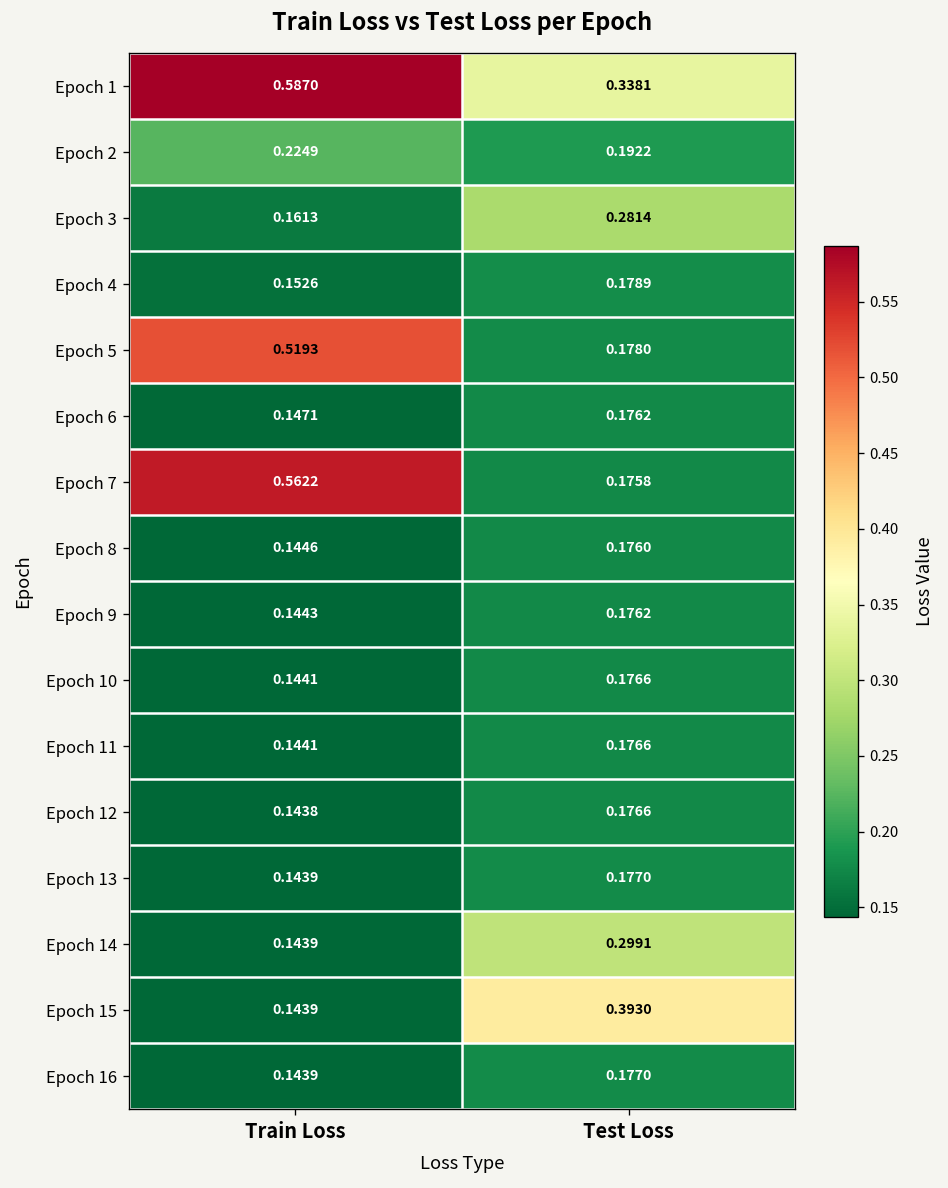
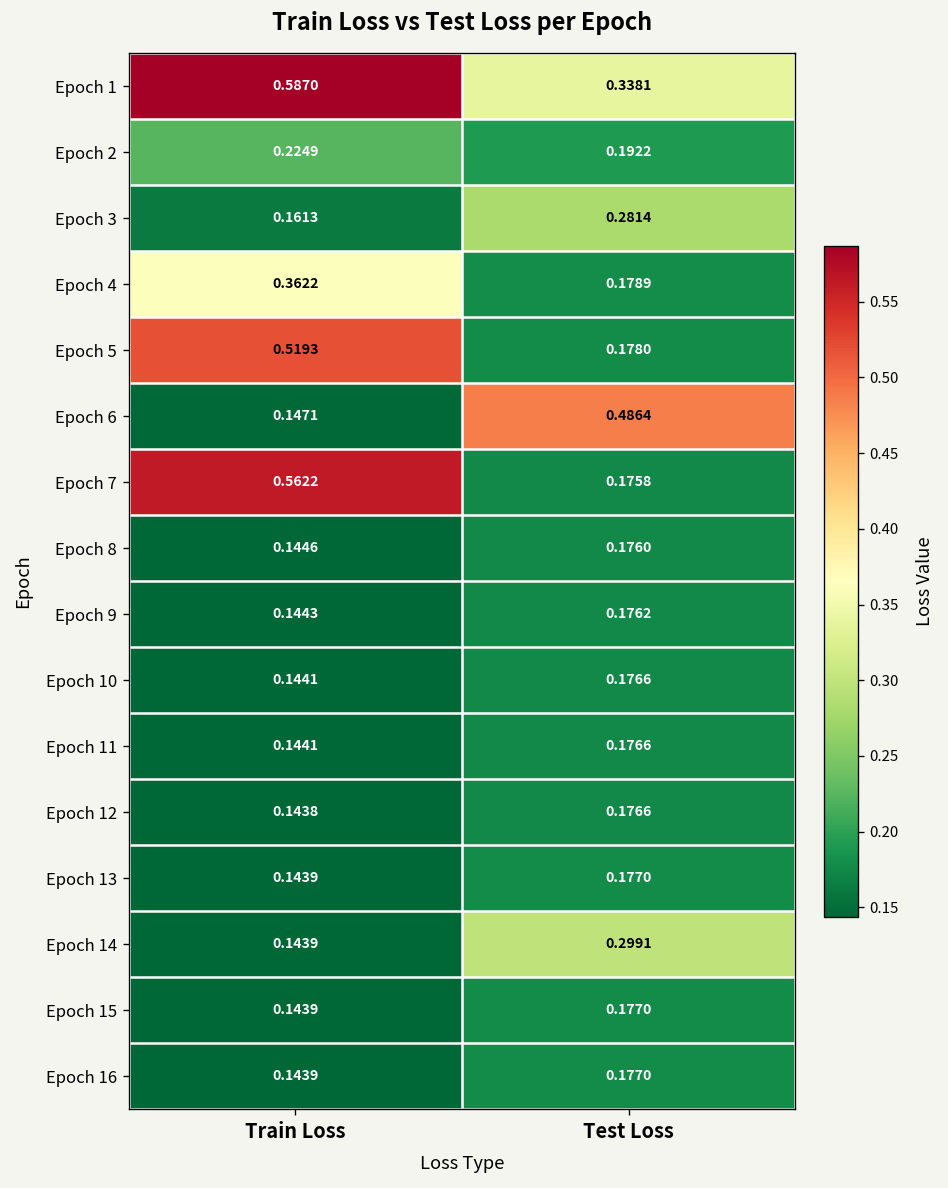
Epoch 4, Train Loss: 0.1526 -> 0.3622
Epoch 6, Test Loss: 0.1762 -> 0.4864
Epoch 15, Test Loss: 0.3930 -> 0.1770
